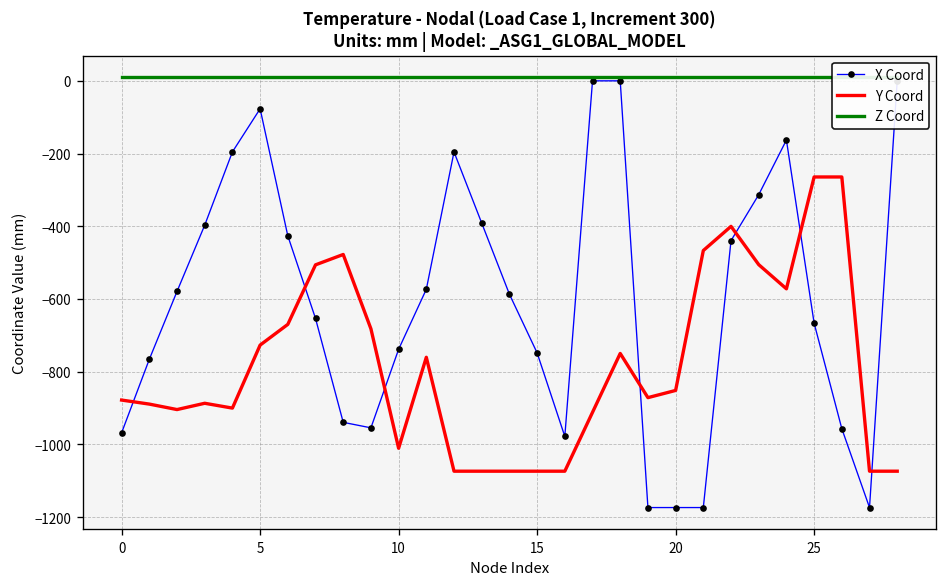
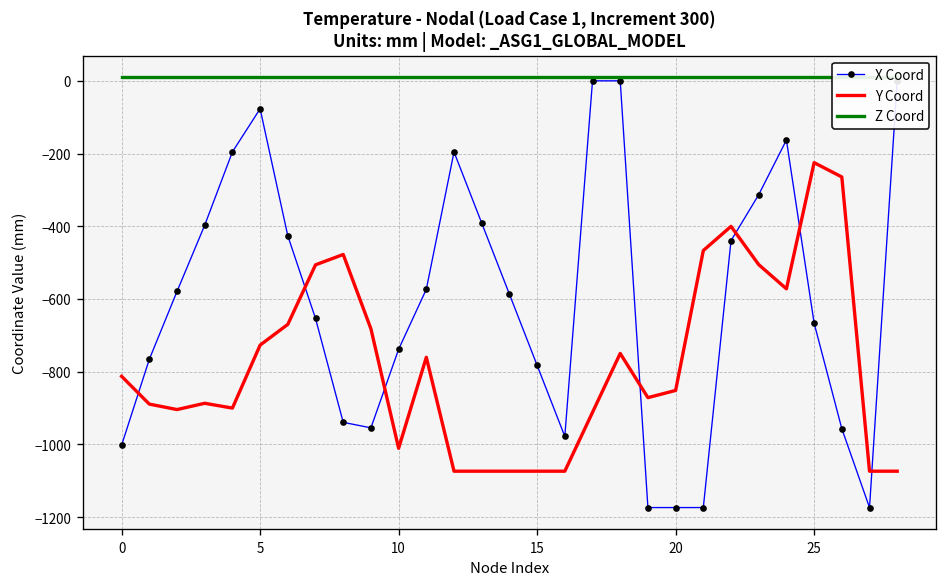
X Coord, 0: -970 -> -1000
Y Coord, 0: -880 -> -810
X Coord, 15: -750 -> -780
Y Coord, 25: -260 -> -220
